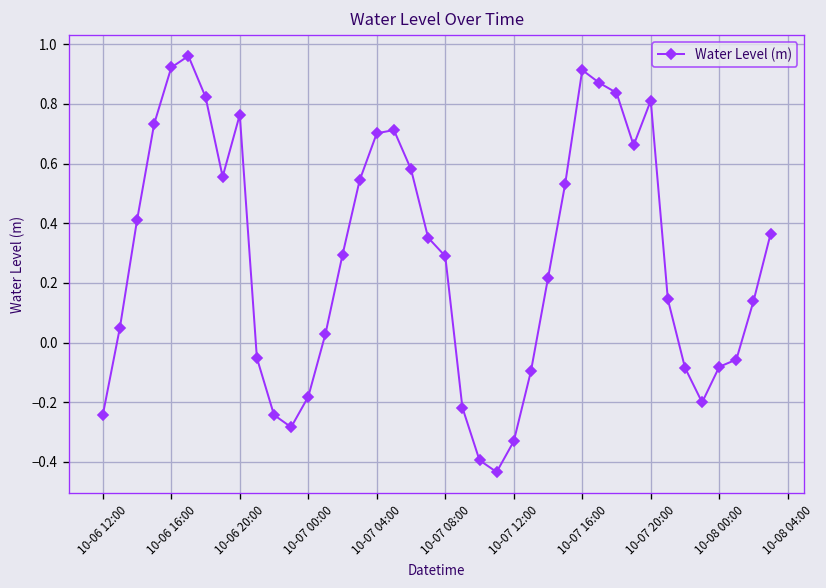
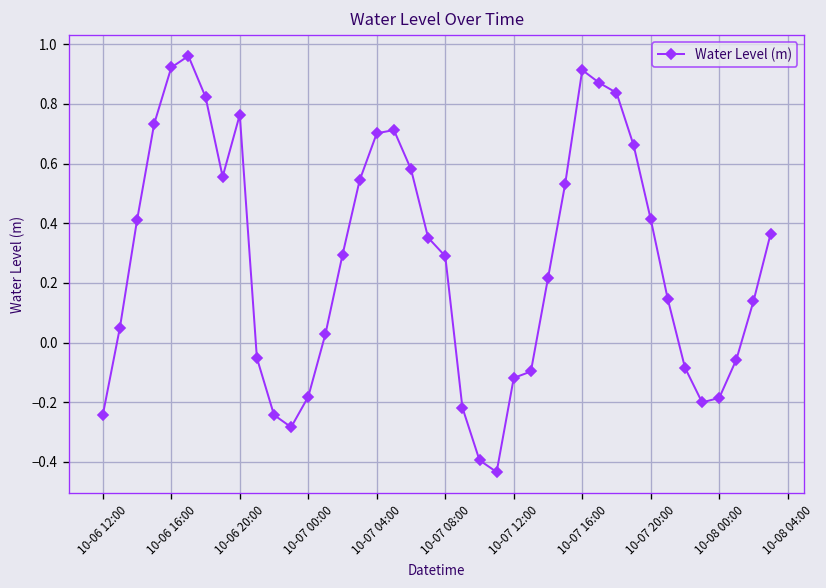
10-07 12:00: -0.33 -> -0.12
10-07 20:00: 0.81 -> 0.41
10-08 00:00: -0.08 -> -0.19
